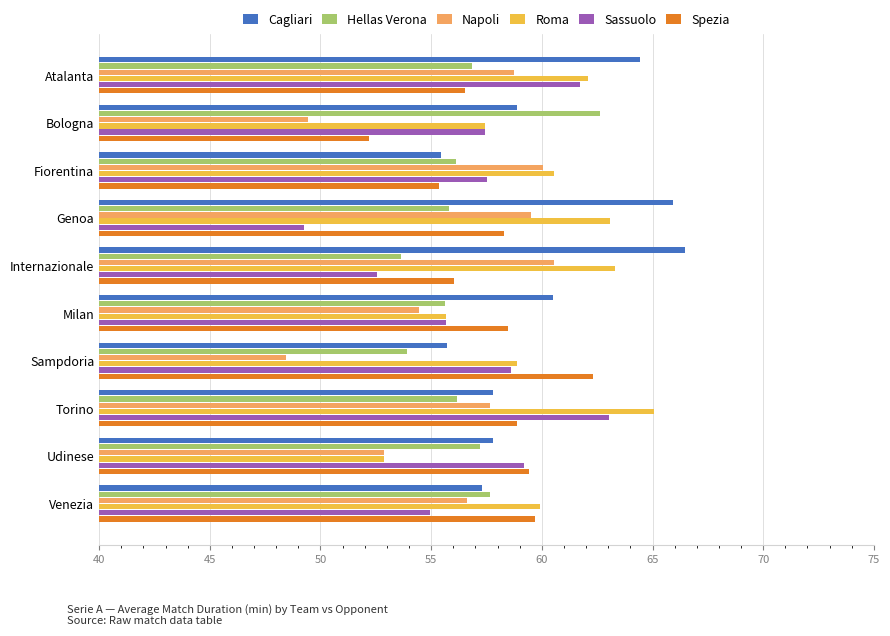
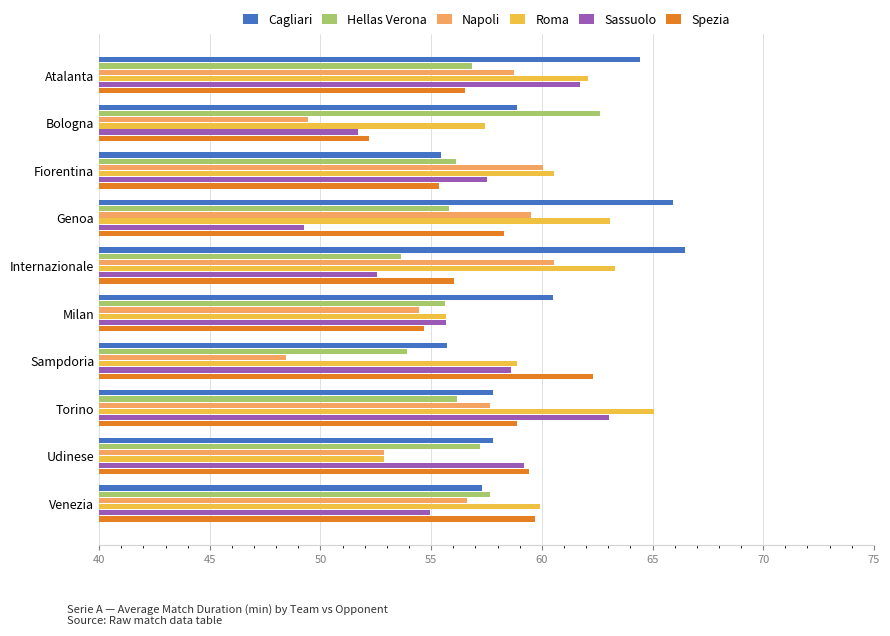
Sassuolo, Bologna: 57.4 -> 51.7
Spezia, Milan: 58.5 -> 54.7
